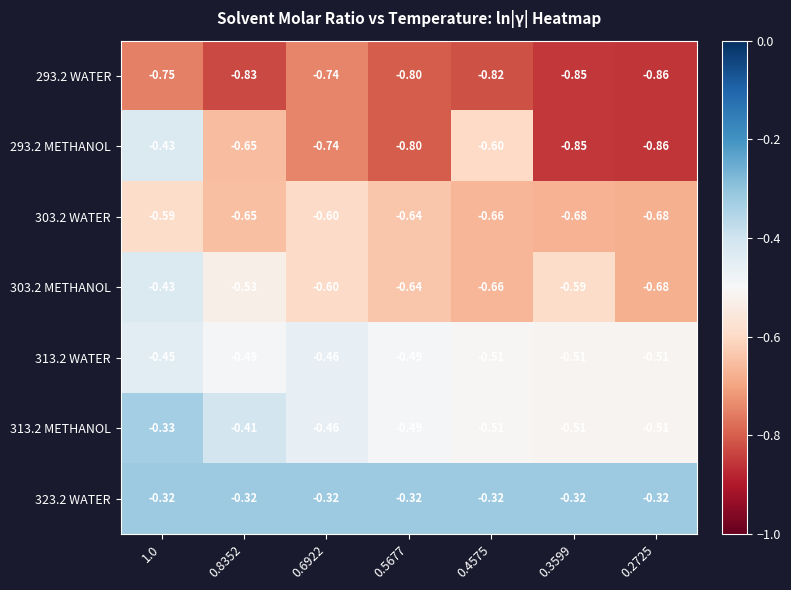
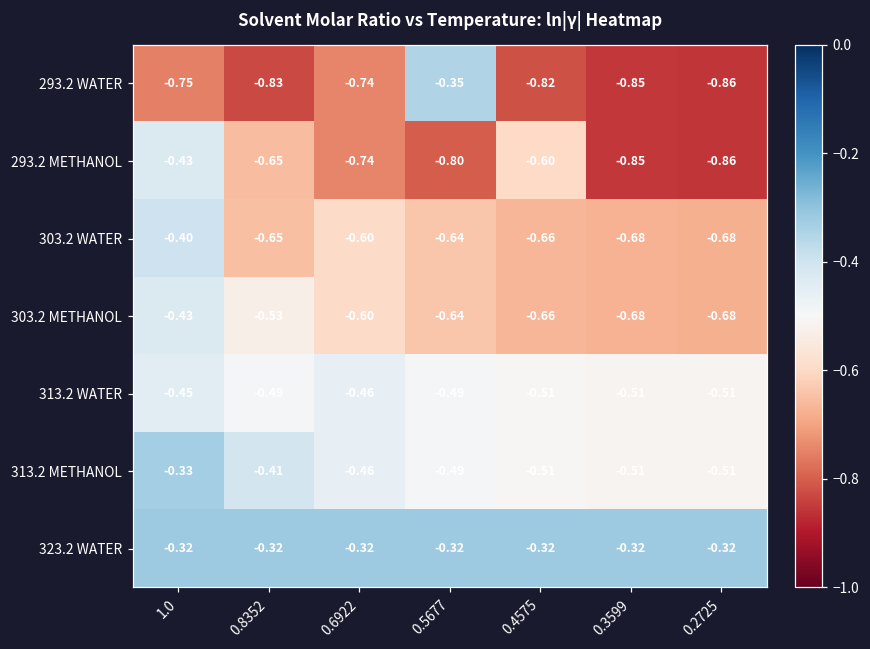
293.2 WATER, 0.5677: -0.80 -> -0.35
303.2 WATER, 1.0: -0.59 -> -0.40
303.2 METHANOL, 0.3599: -0.59 -> -0.68
